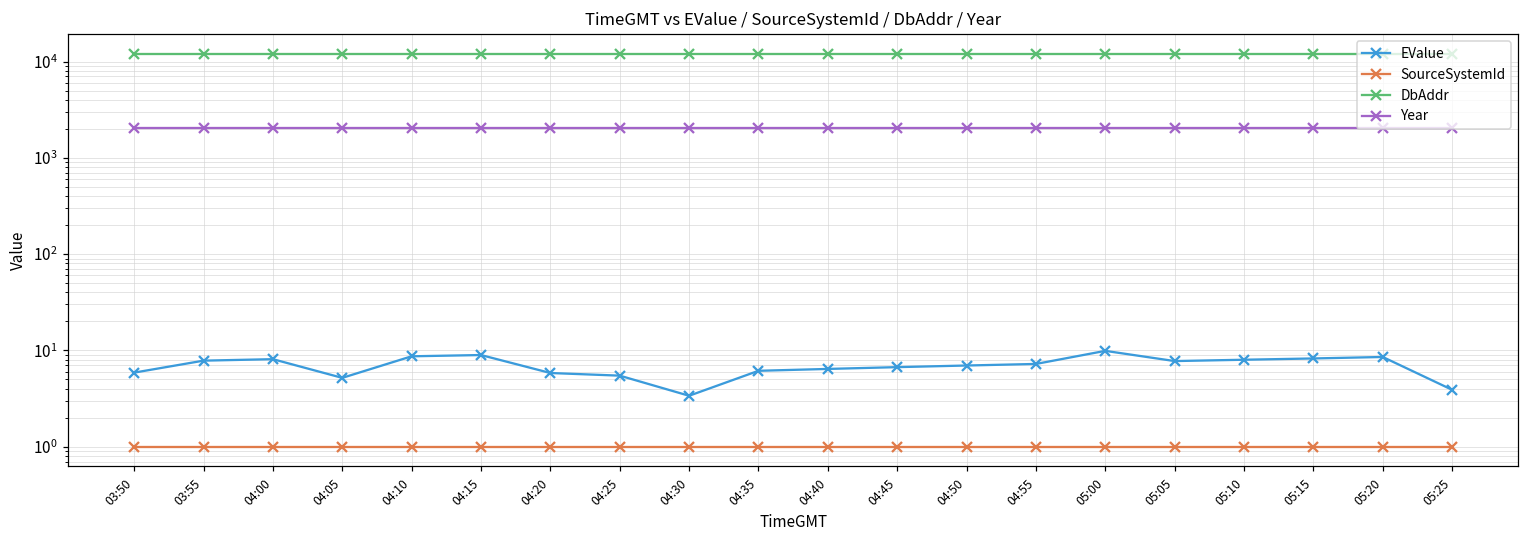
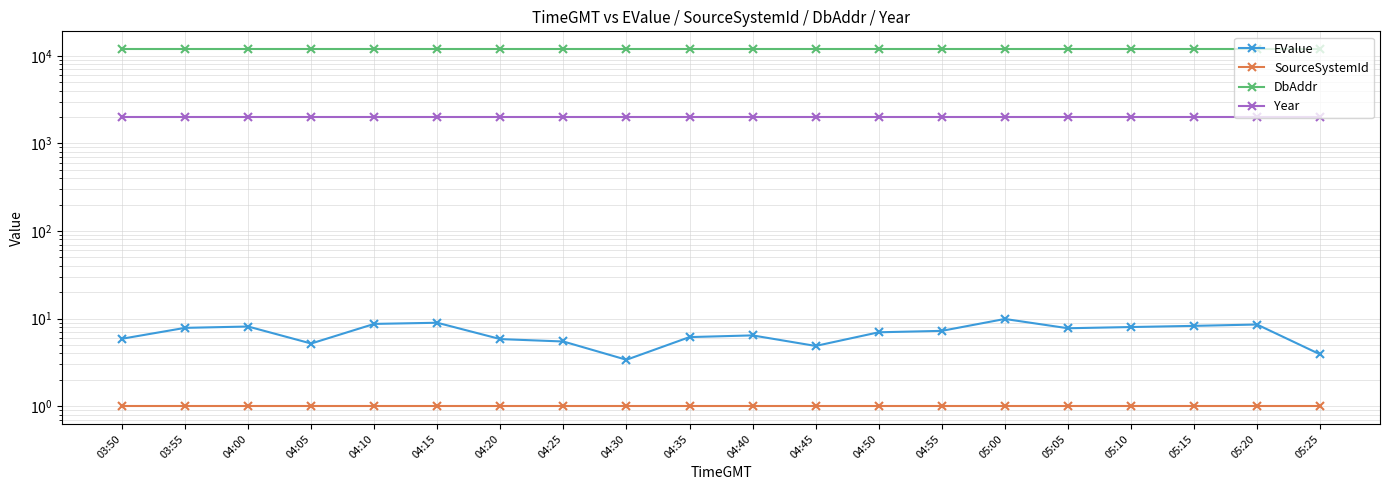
EValue, 04:45: 7 -> 5
